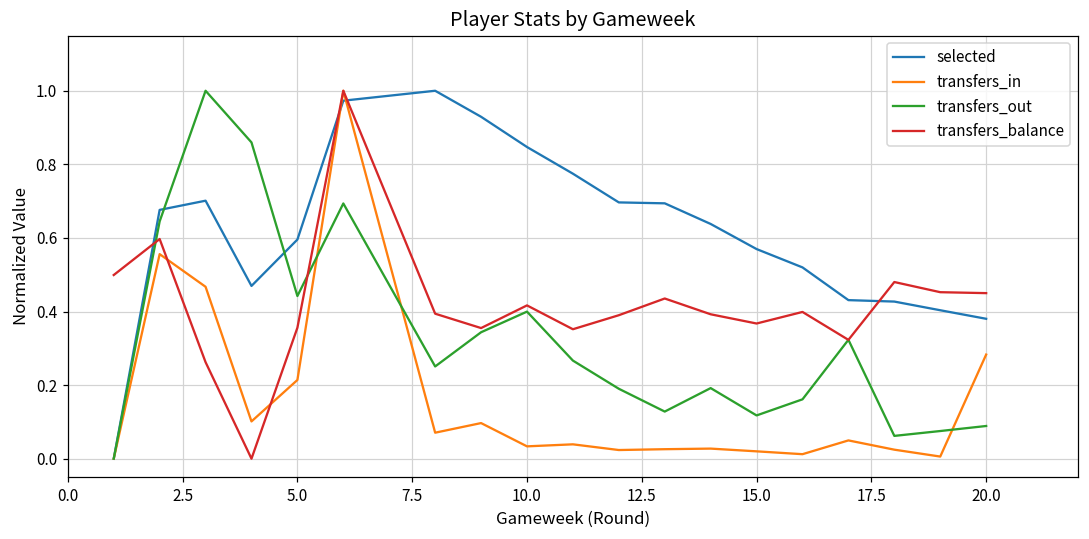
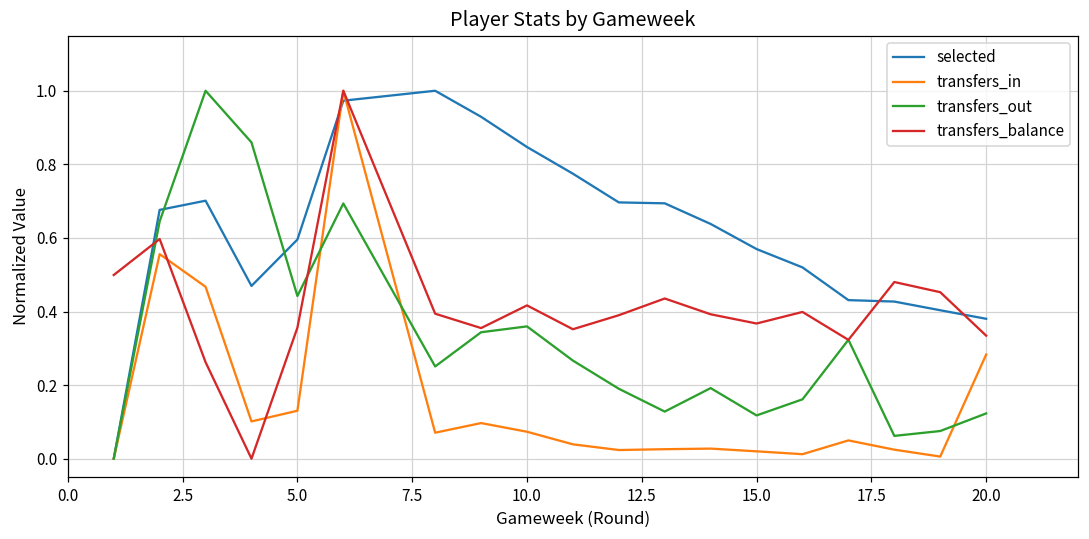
transfers_in, 5.0: 0.21 -> 0.13
transfers_in, 10.0: 0.03 -> 0.07
transfers_out, 10.0: 0.40 -> 0.36
transfers_out, 20.0: 0.09 -> 0.12
transfers_balance, 20.0: 0.45 -> 0.33
